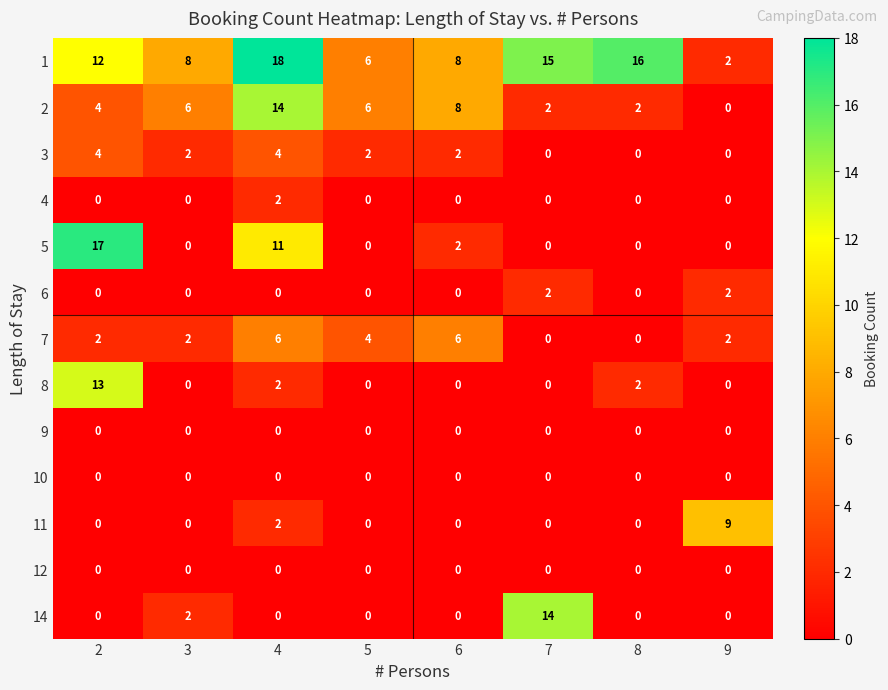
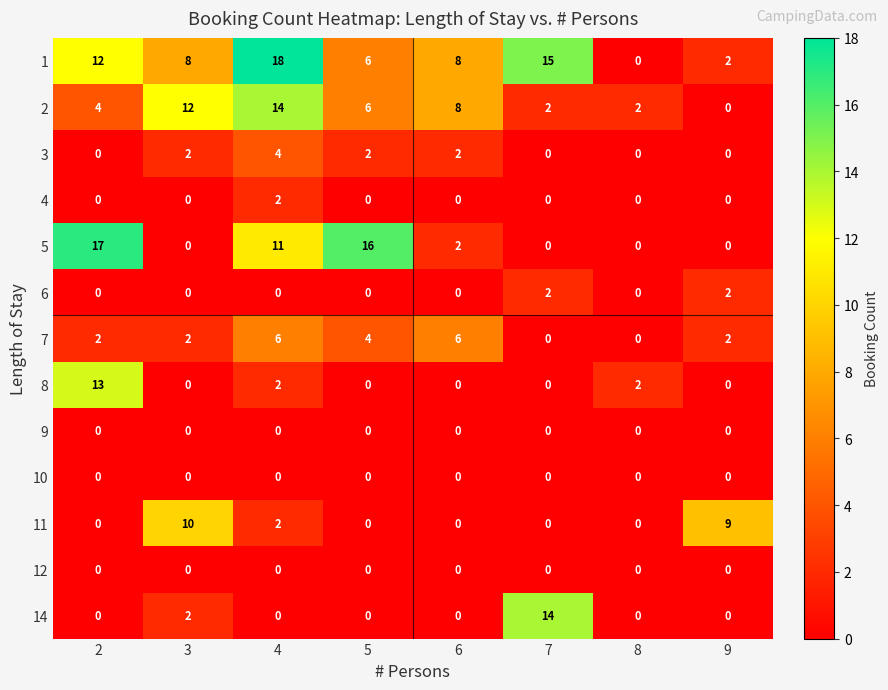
1, 8: 16 -> 0
2, 3: 6 -> 12
3, 2: 4 -> 0
5, 5: 0 -> 16
11, 3: 0 -> 10
